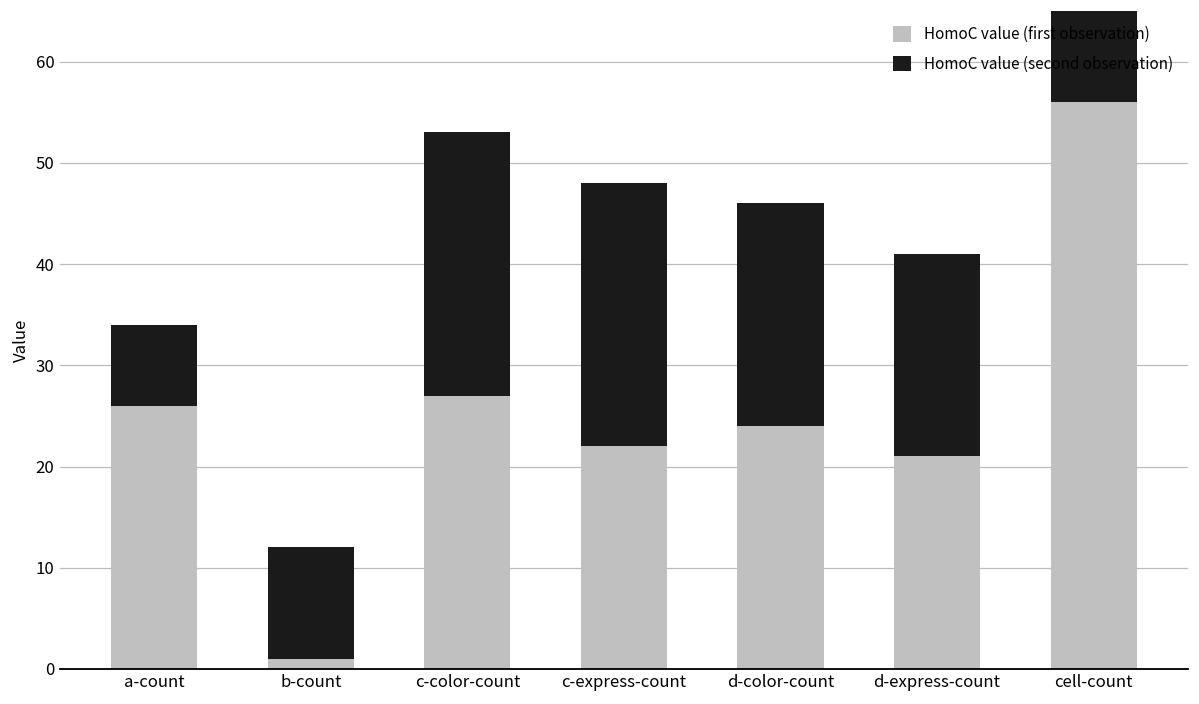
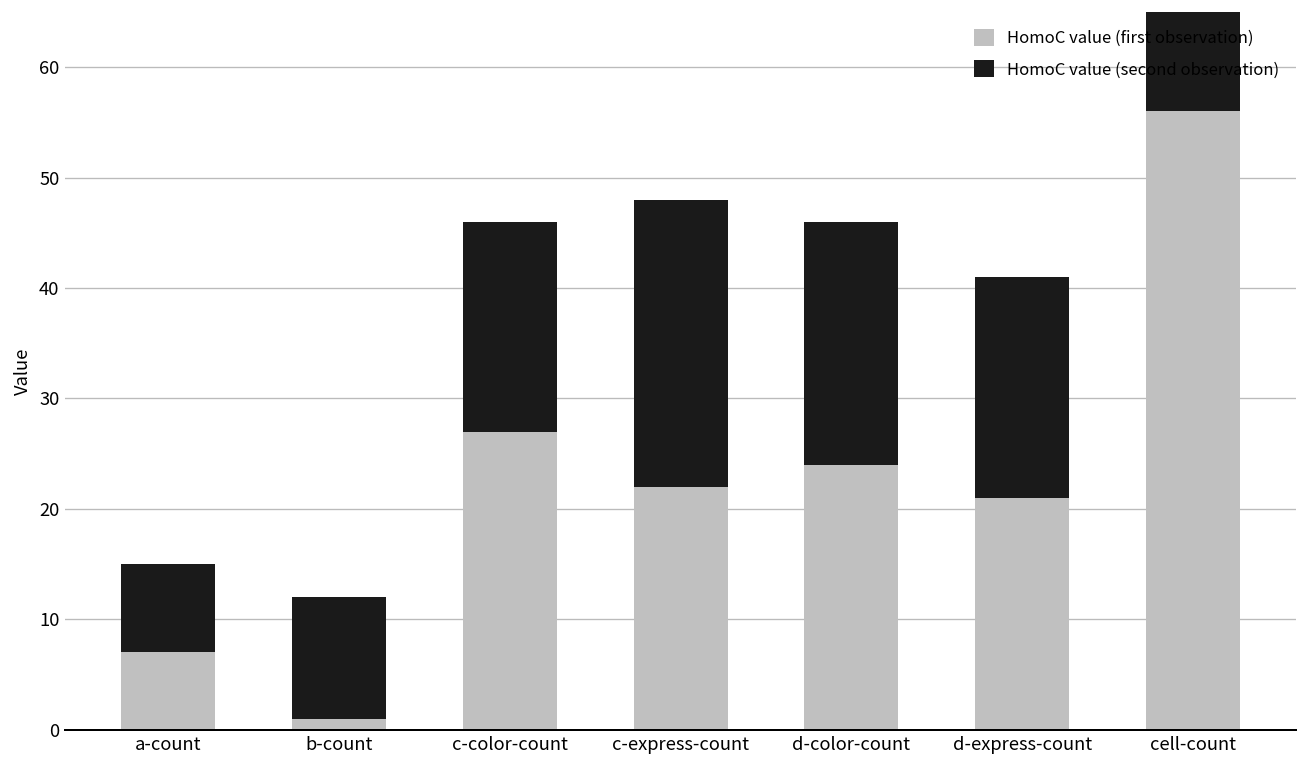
HomoC value (first observation), a-count: 26 -> 7
HomoC value (second observation), c-color-count: 26 -> 19
